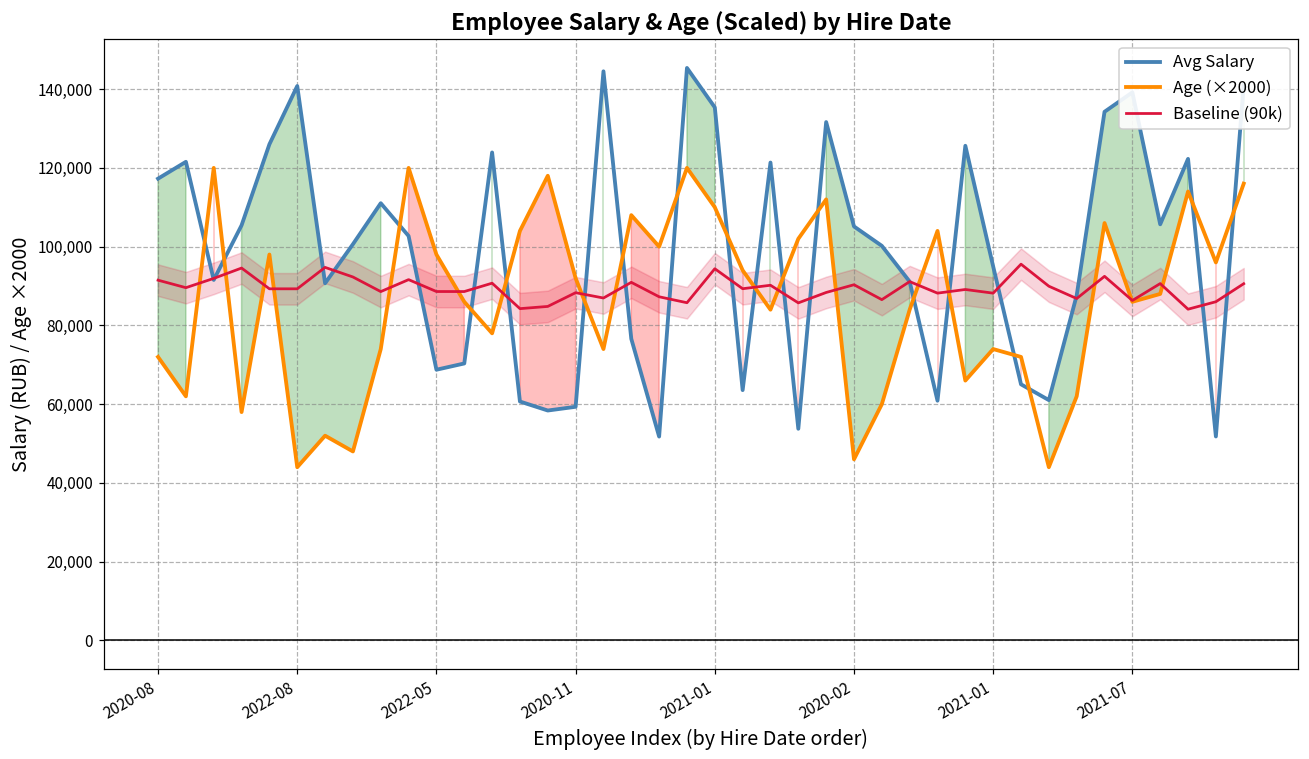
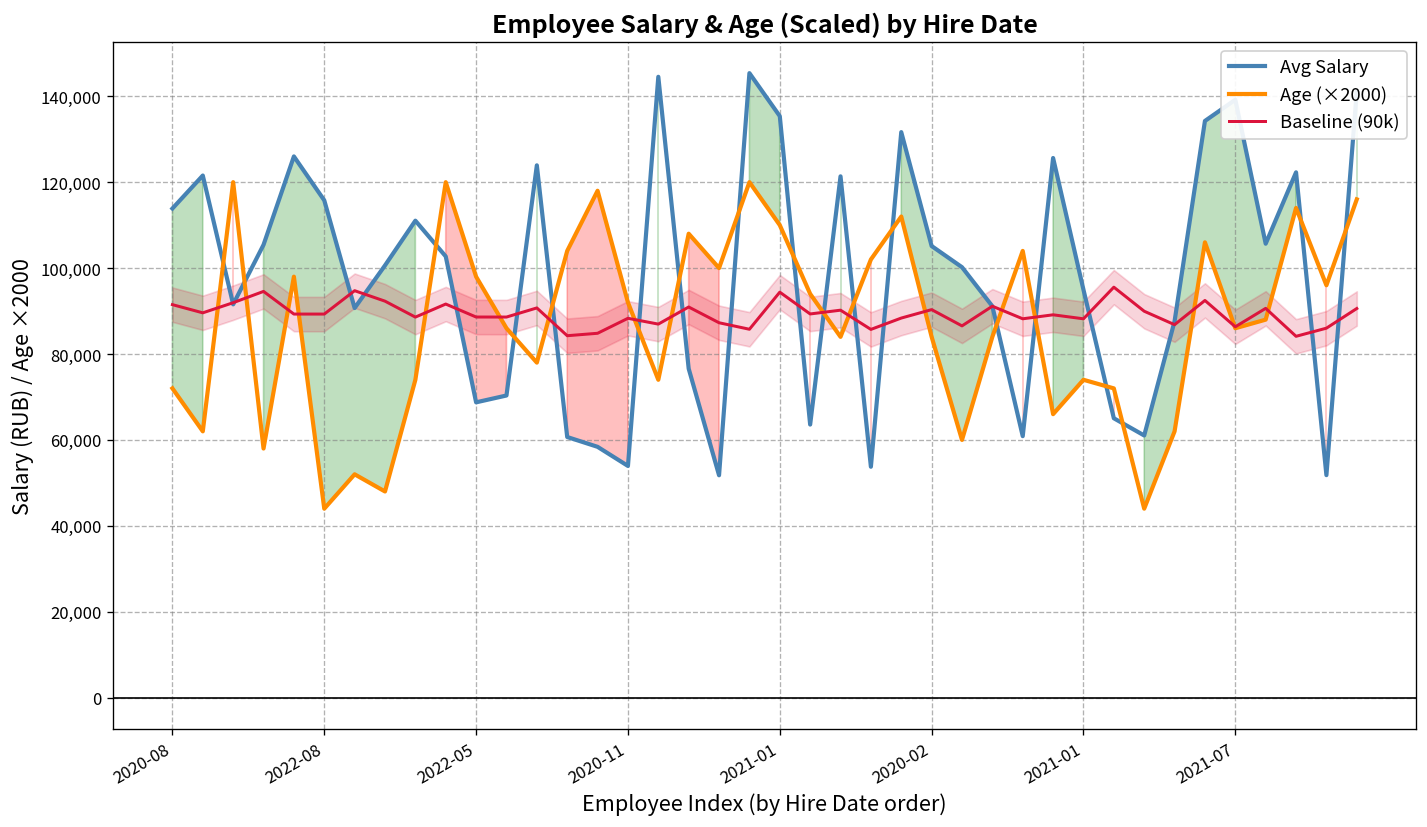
Avg Salary, 2020-08: 117,000 -> 114,000
Avg Salary, 2022-08: 141,000 -> 116,000
Avg Salary, 2020-11: 59,000 -> 54,000
Age (×2000), 2020-02: 46,000 -> 84,000
